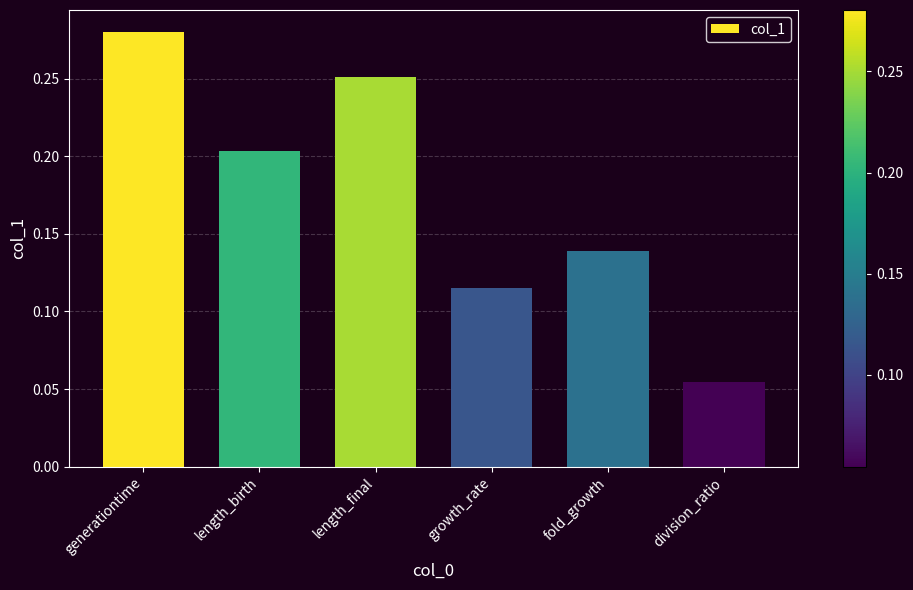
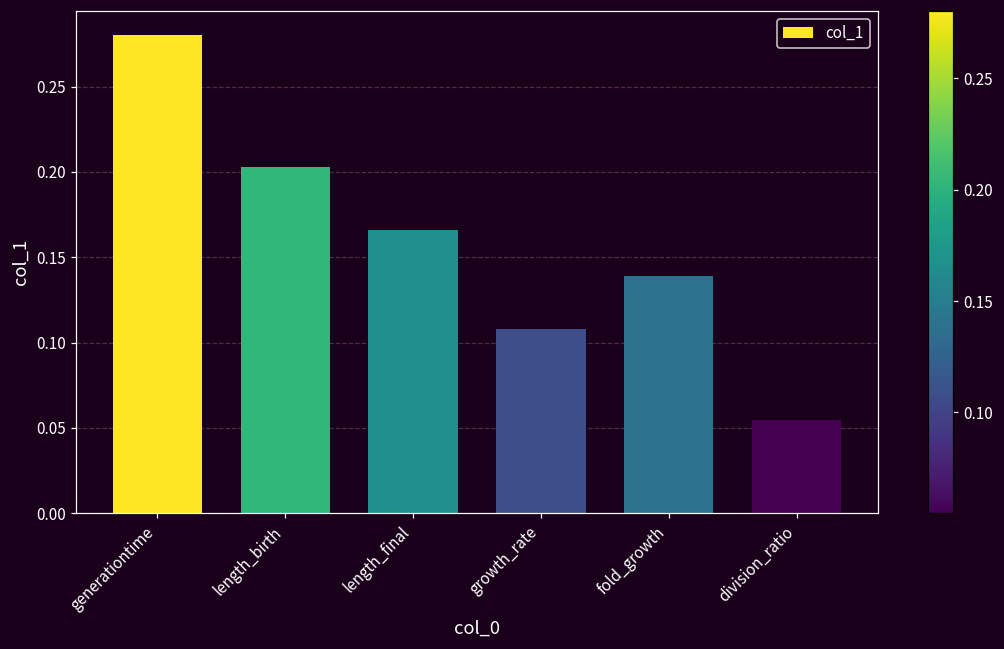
length_final: 0.251 -> 0.166
growth_rate: 0.115 -> 0.108
